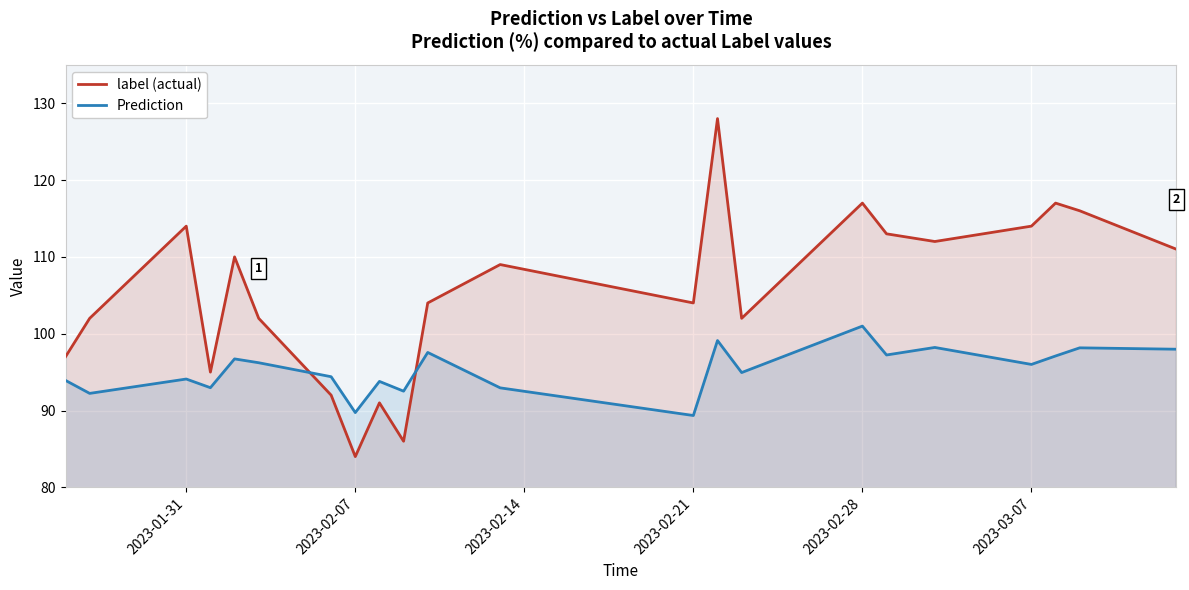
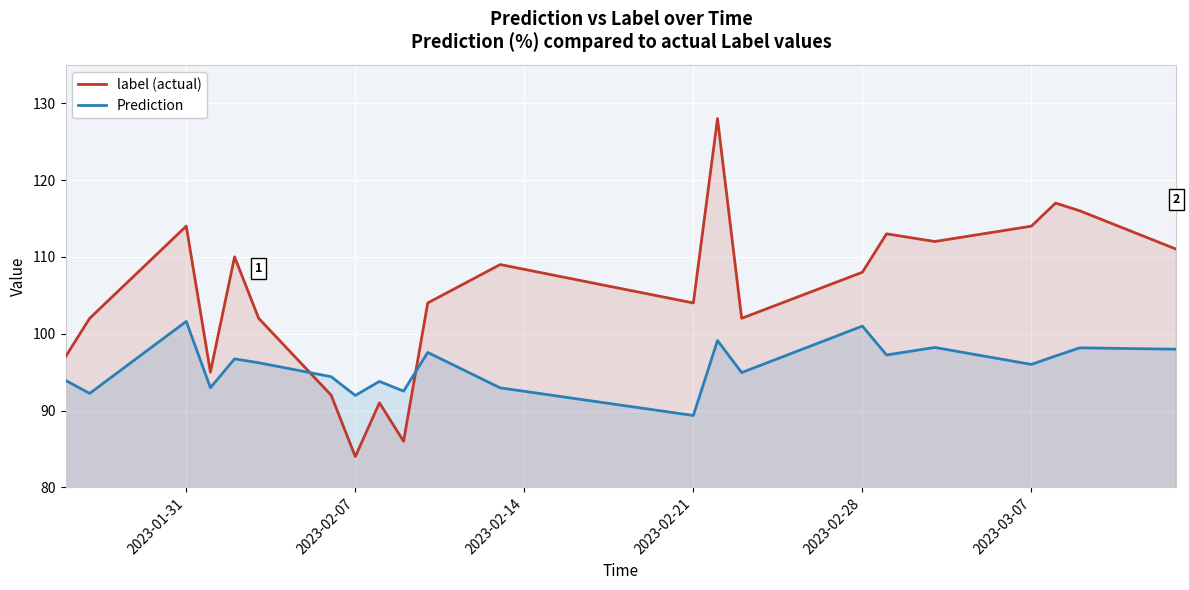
Prediction, 2023-01-31: 94 -> 102
Prediction, 2023-02-07: 90 -> 92
label (actual), 2023-02-28: 117 -> 108
